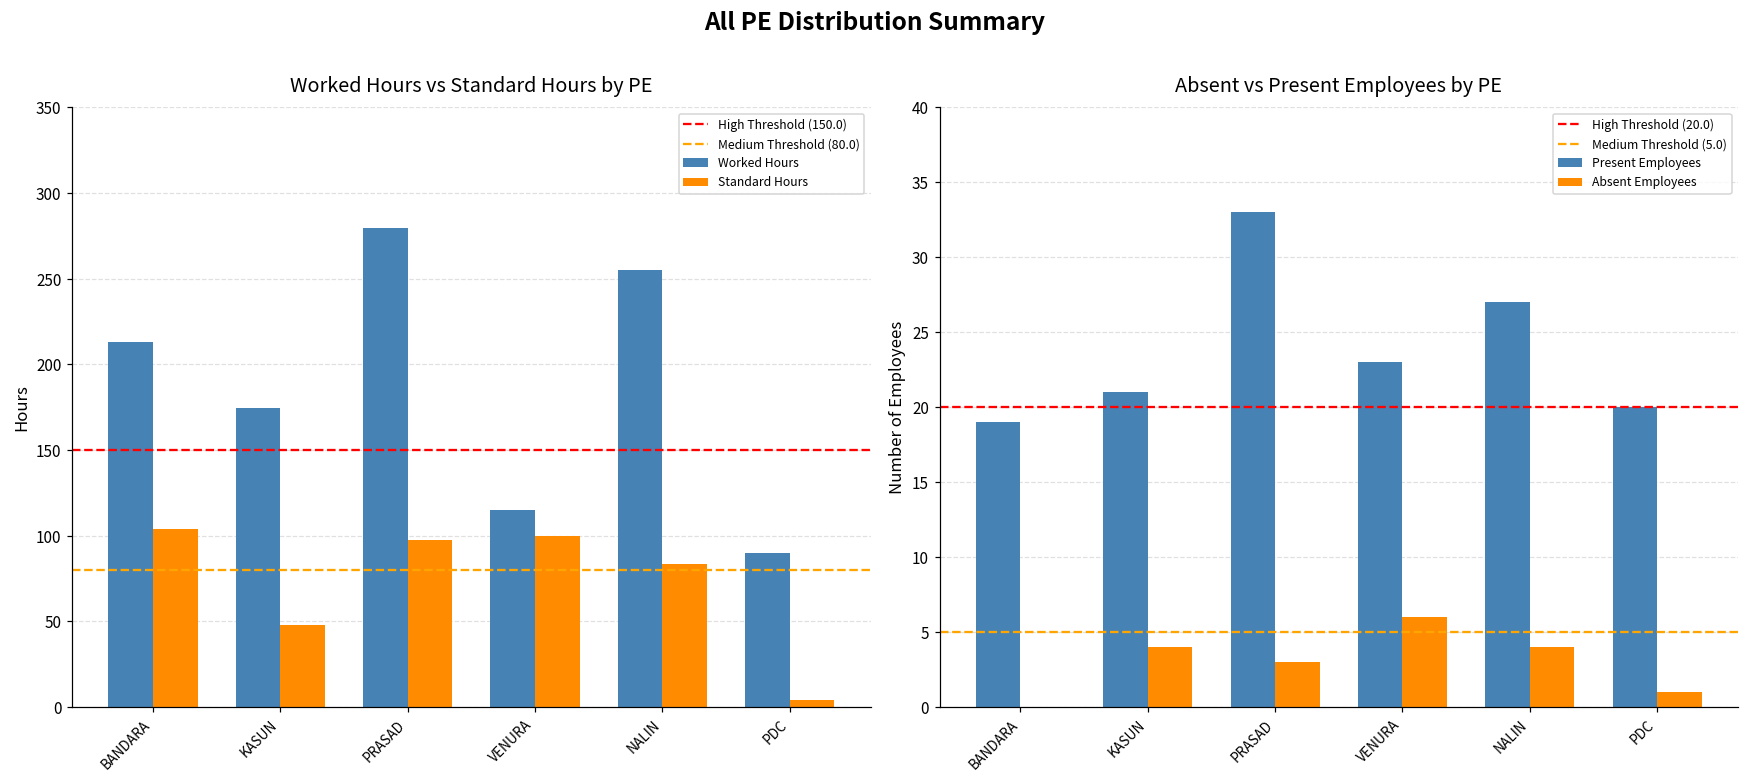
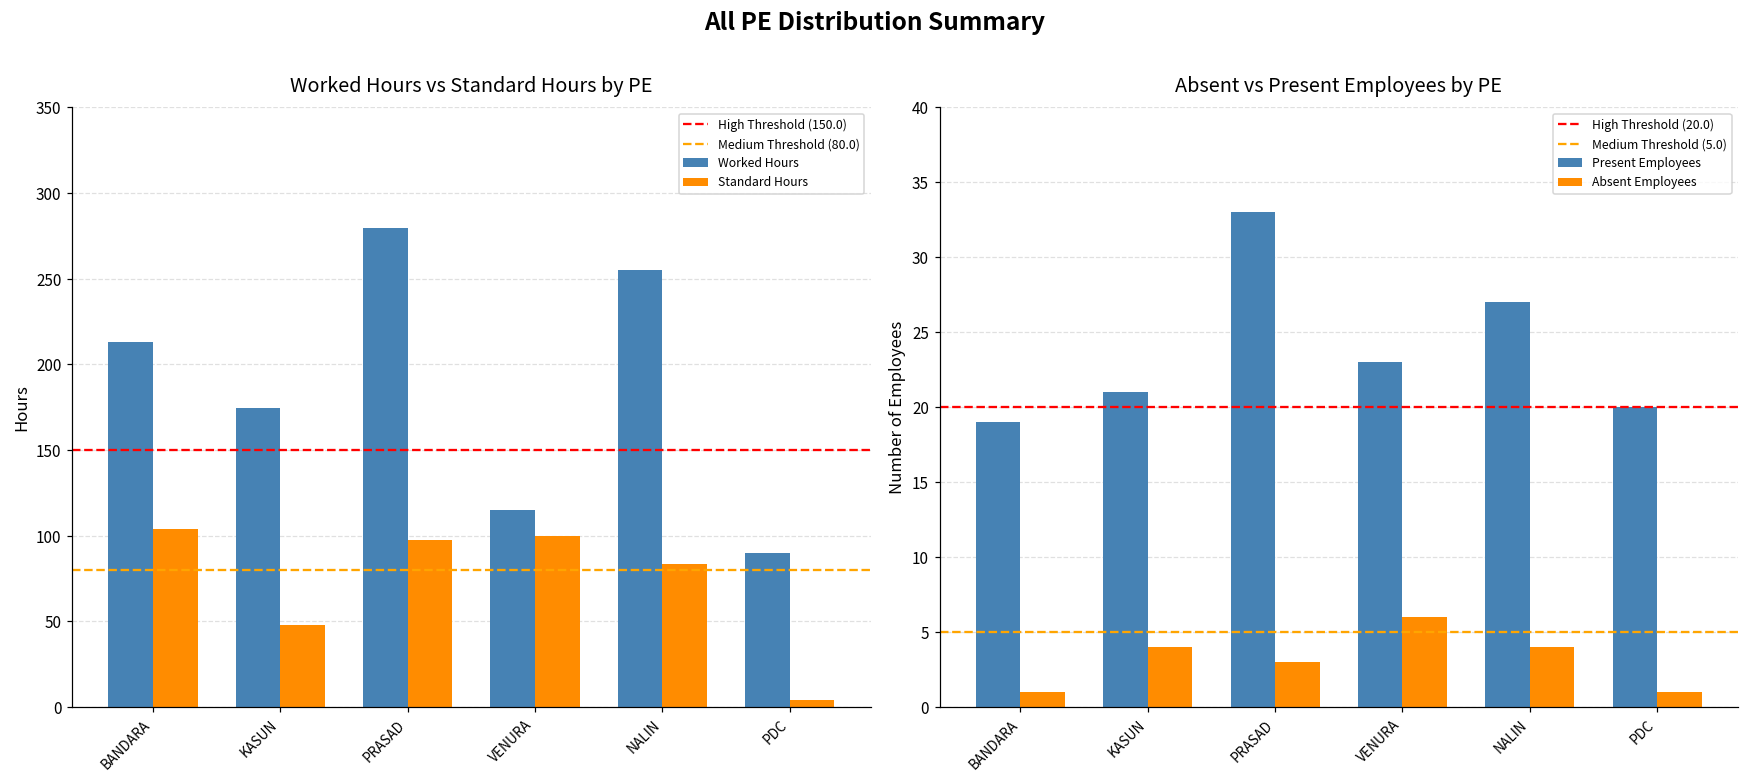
Absent vs Present Employees by PE, Absent Employees, BANDARA: 0 -> 1
